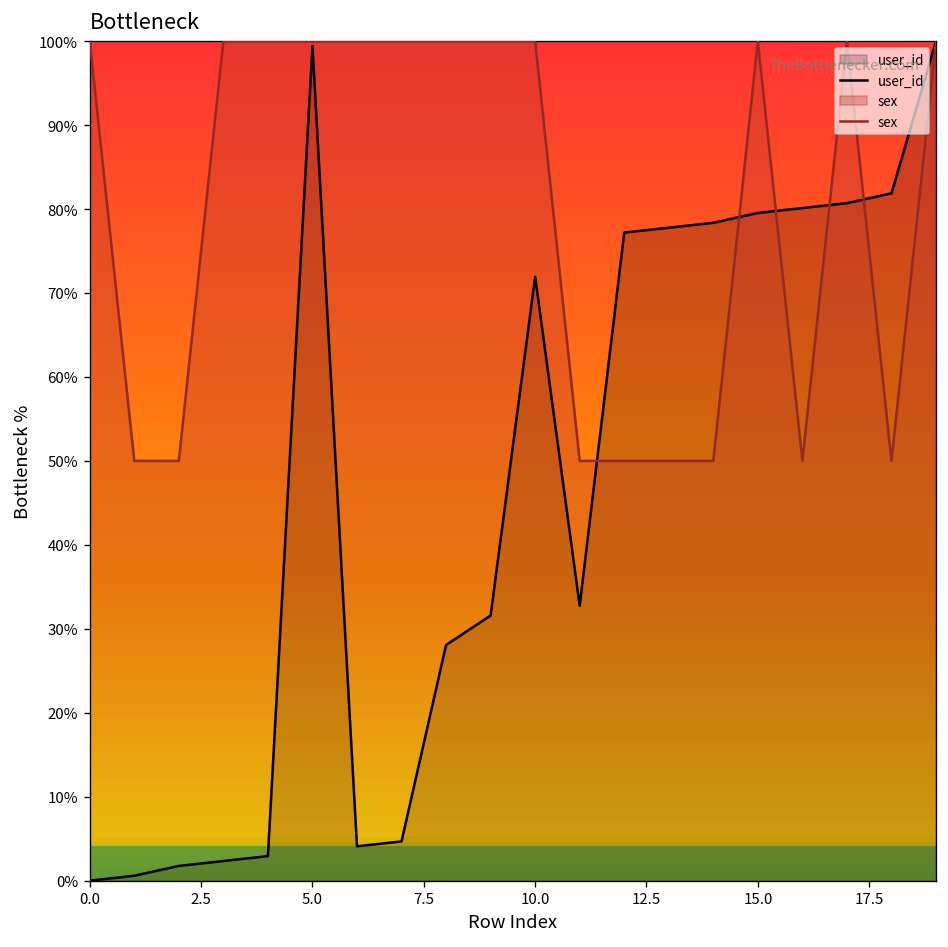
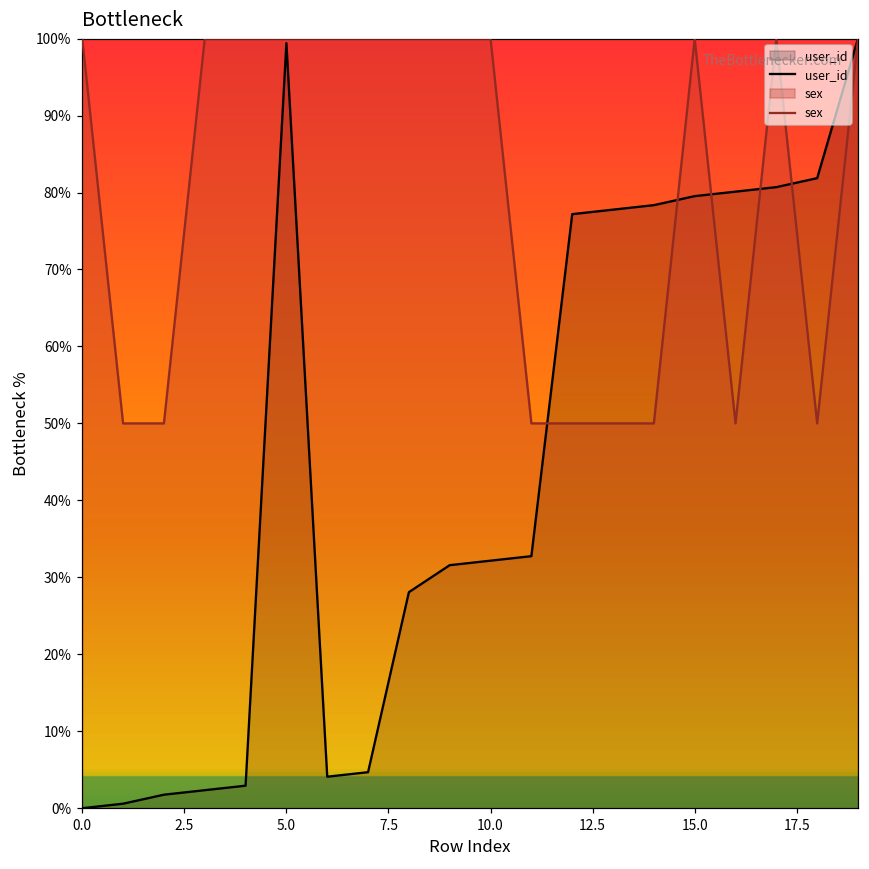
user_id, 10.0: 72% -> 32%
